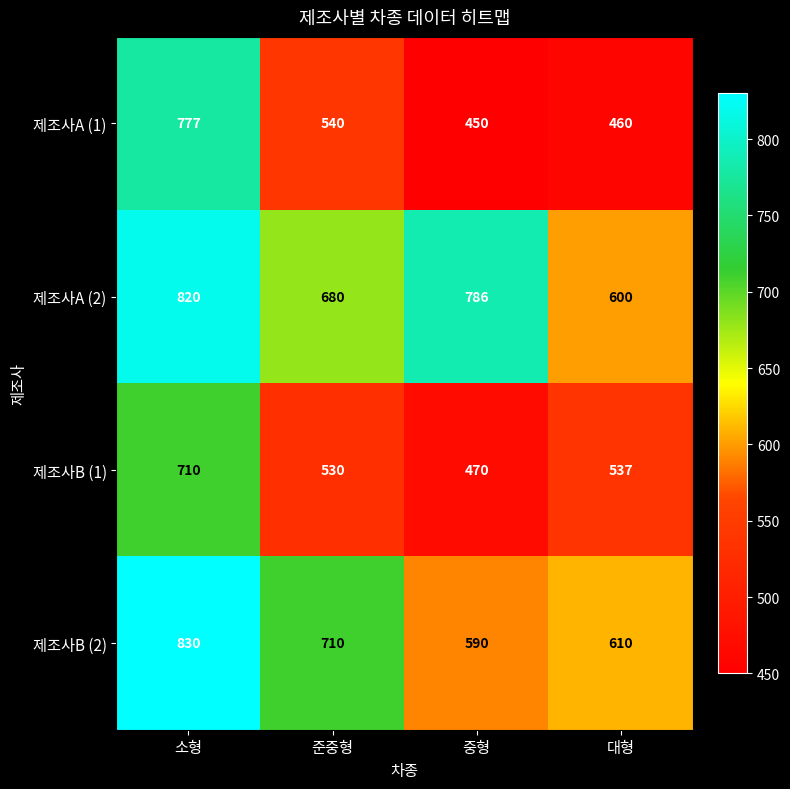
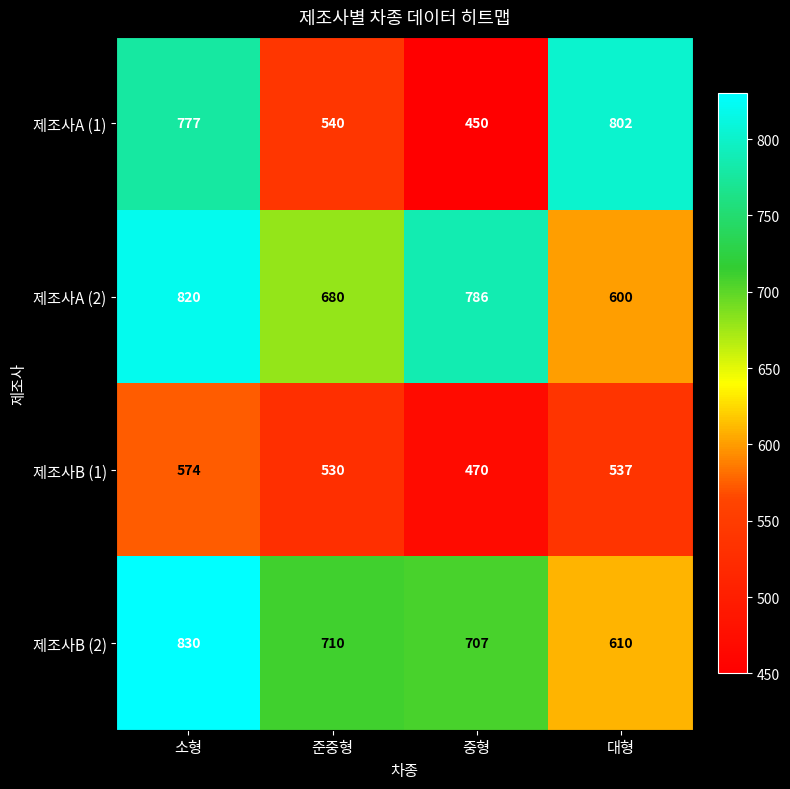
제조사A (1), 대형: 460 -> 802
제조사B (1), 소형: 710 -> 574
제조사B (2), 중형: 590 -> 707
